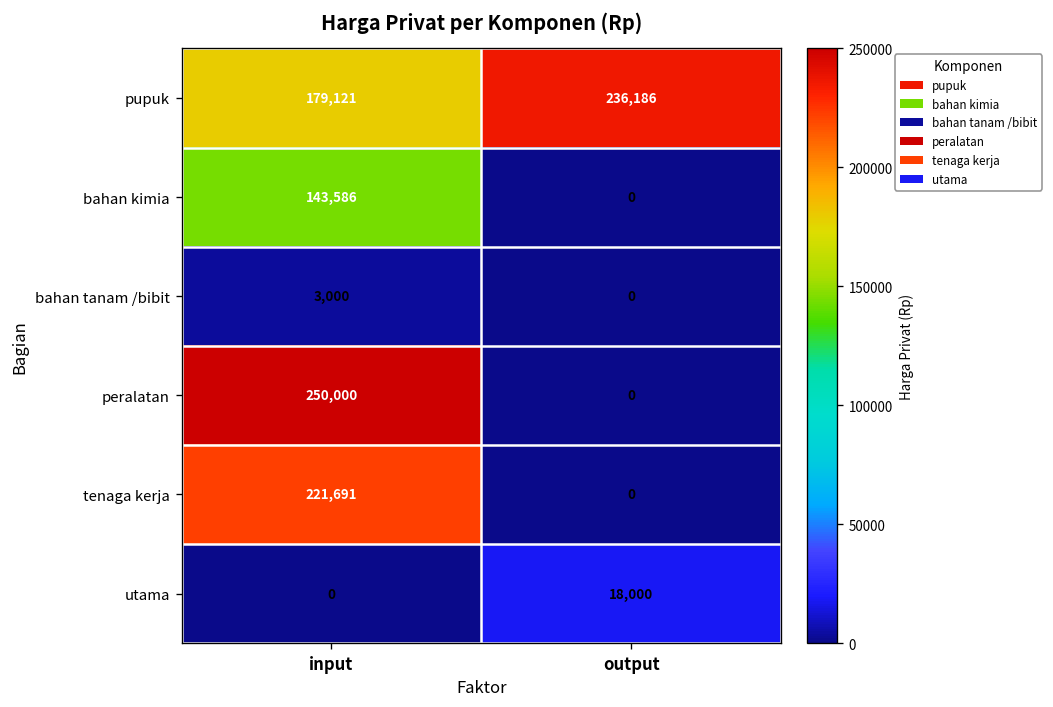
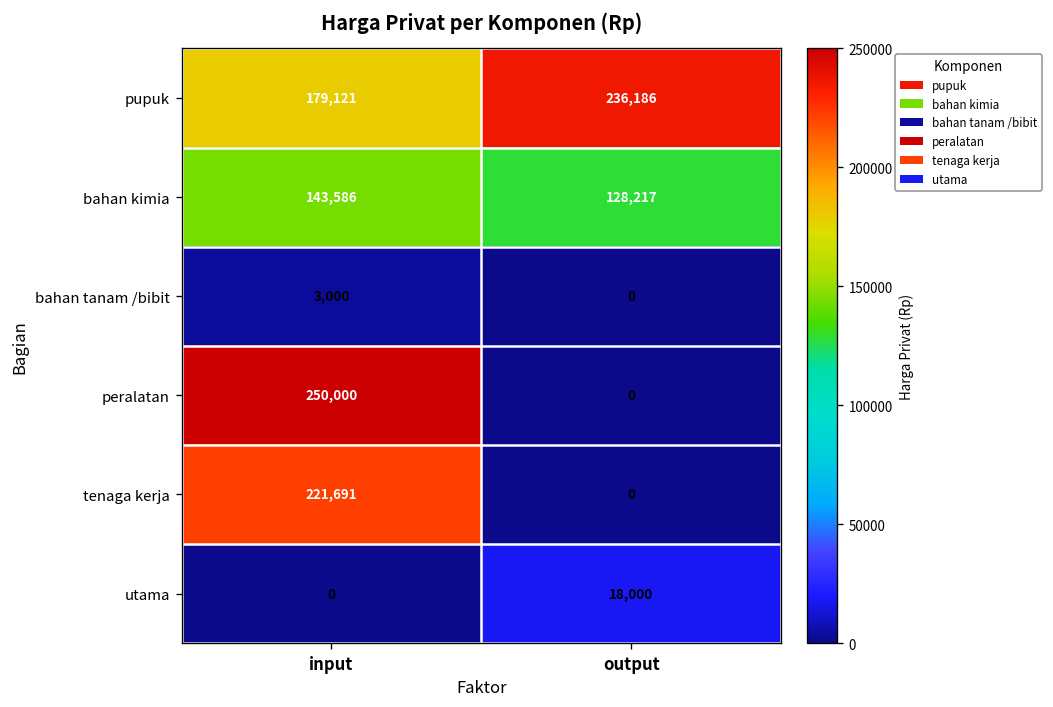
bahan kimia, output: 0 -> 128,217
